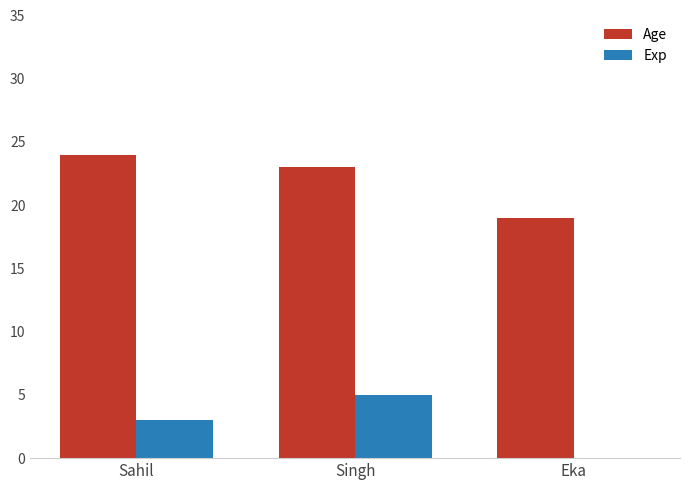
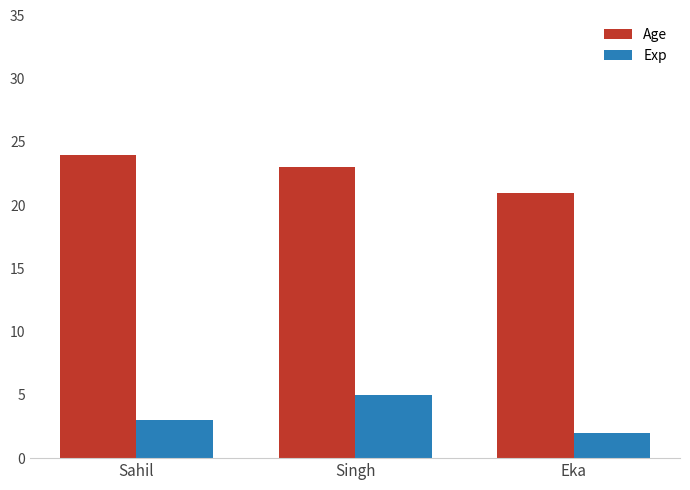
Age, Eka: 19 -> 21
Exp, Eka: 0 -> 2
